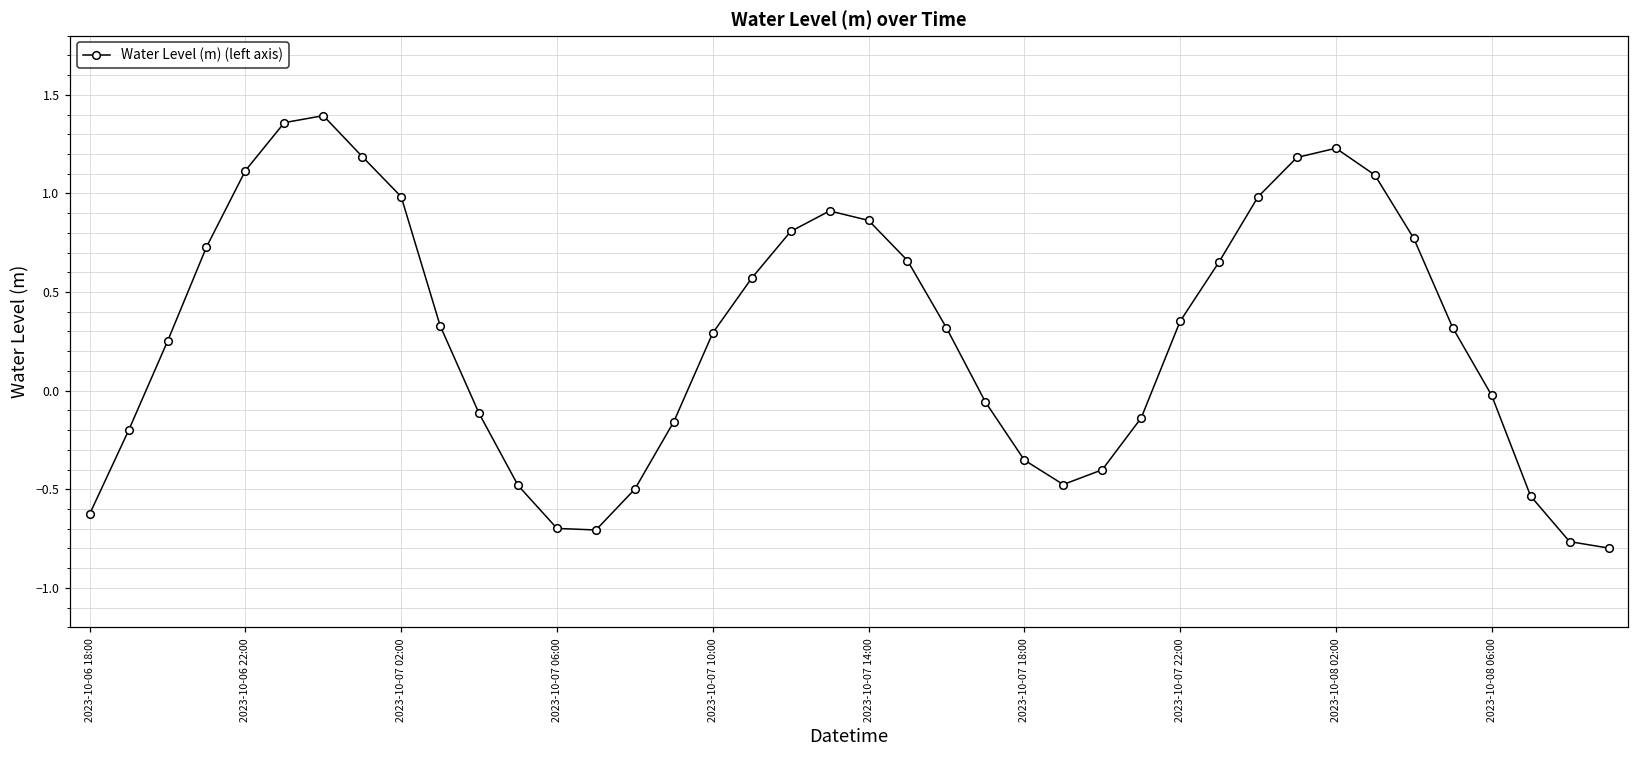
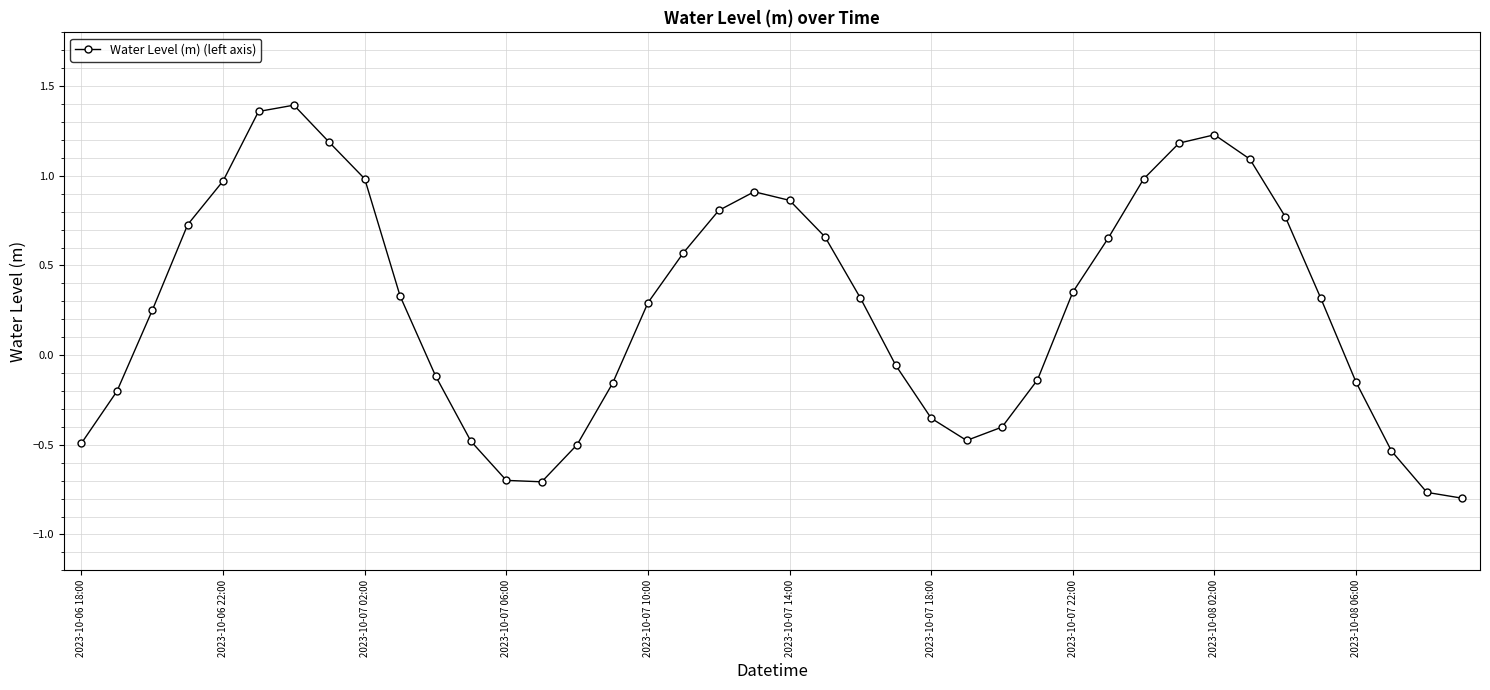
2023-10-06 18:00: -0.63 -> -0.49
2023-10-06 22:00: 1.12 -> 0.97
2023-10-08 06:00: -0.02 -> -0.15
